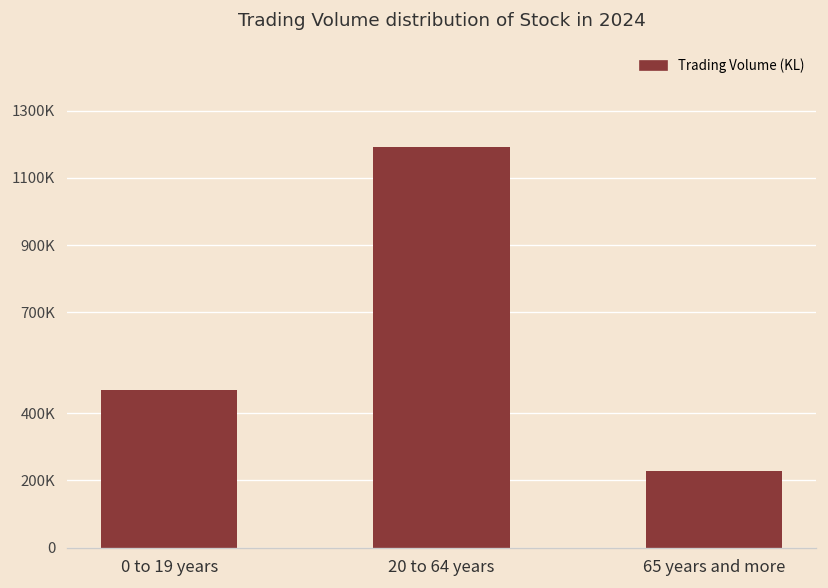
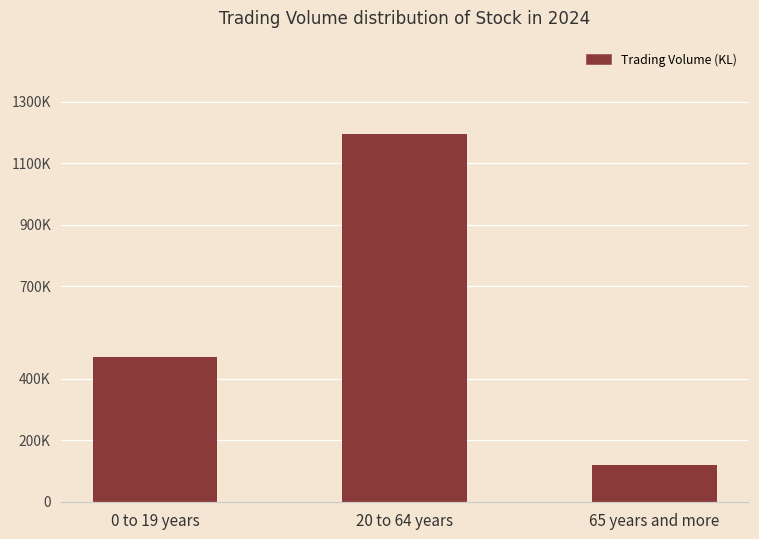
65 years and more: 230000 -> 120000
